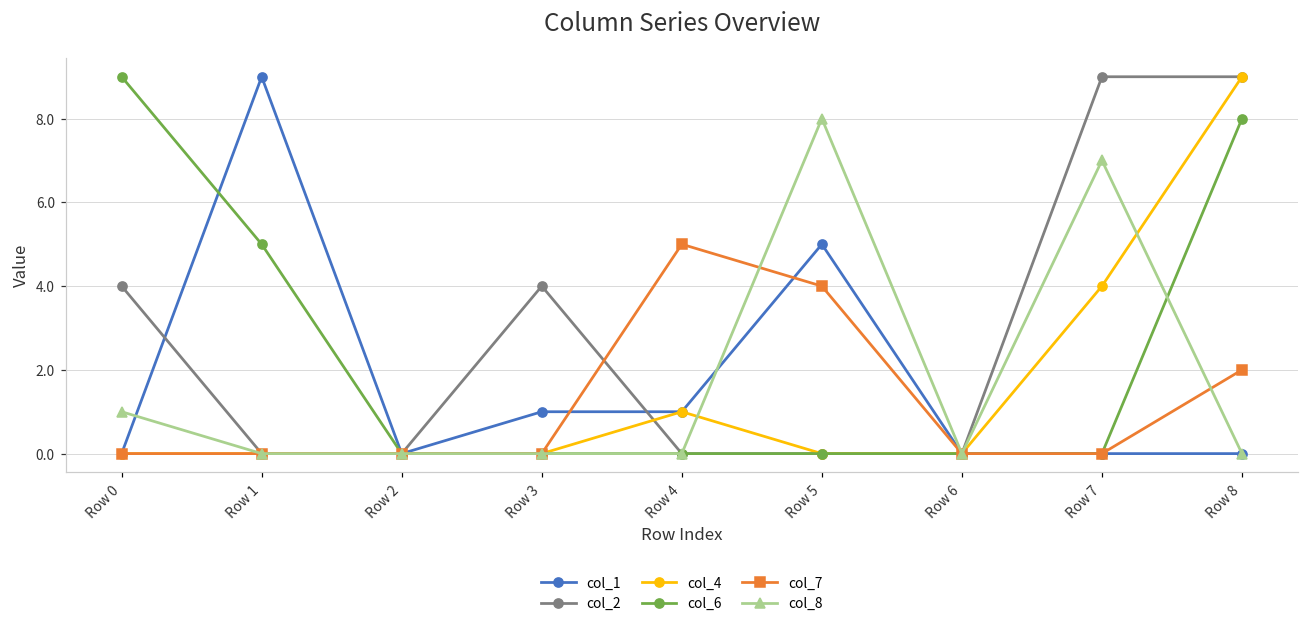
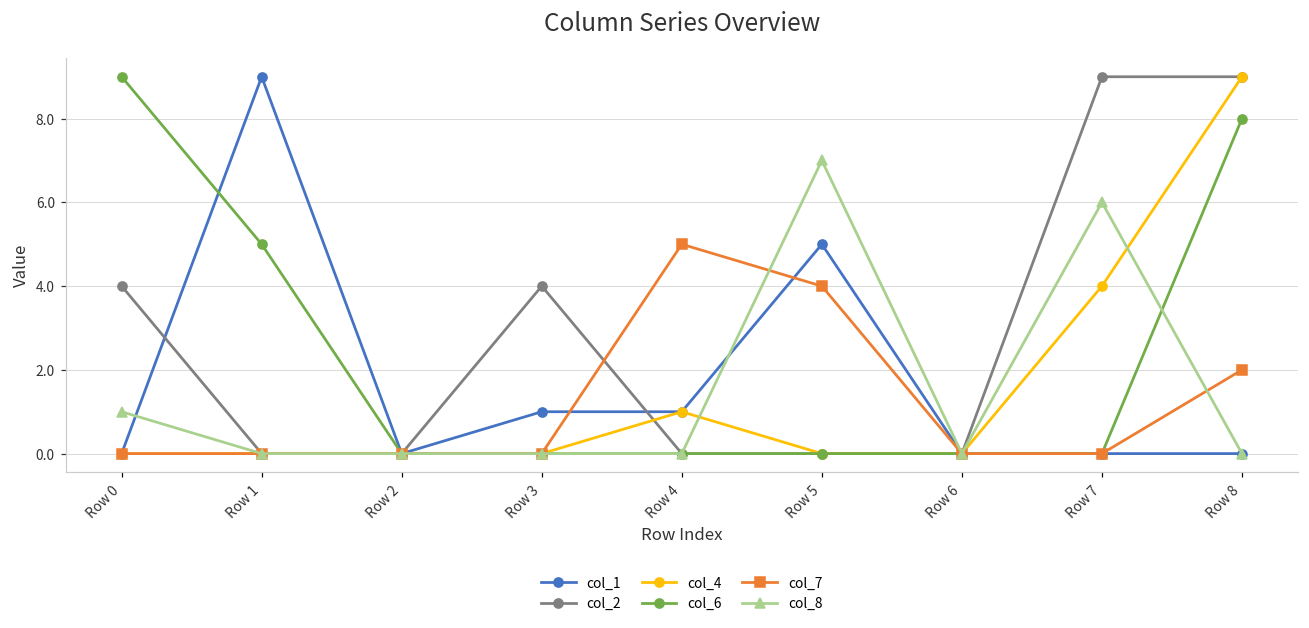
col_8, Row 5: 8 -> 7
col_8, Row 7: 7 -> 6
